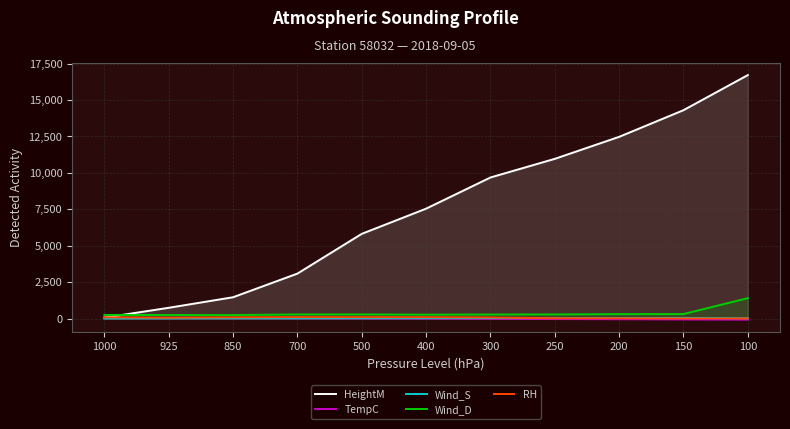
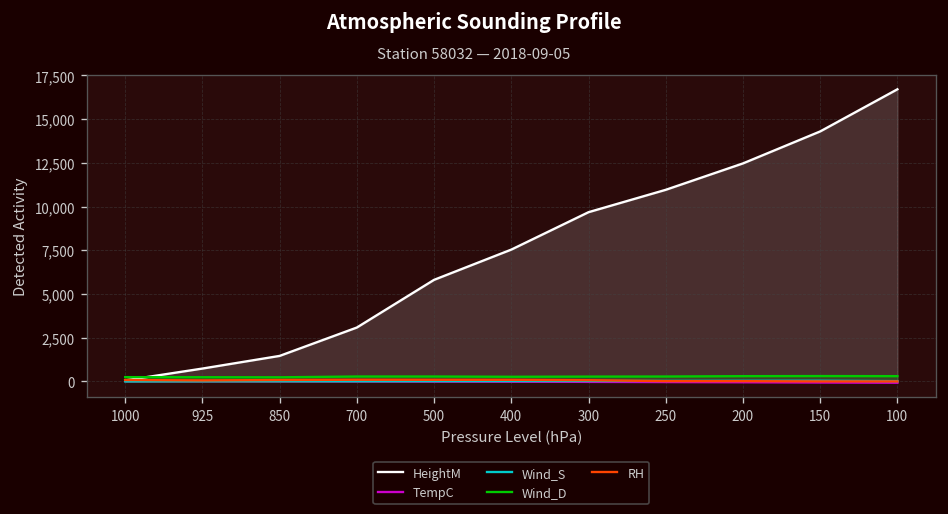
Wind_D, 100: 1,400 -> 300
